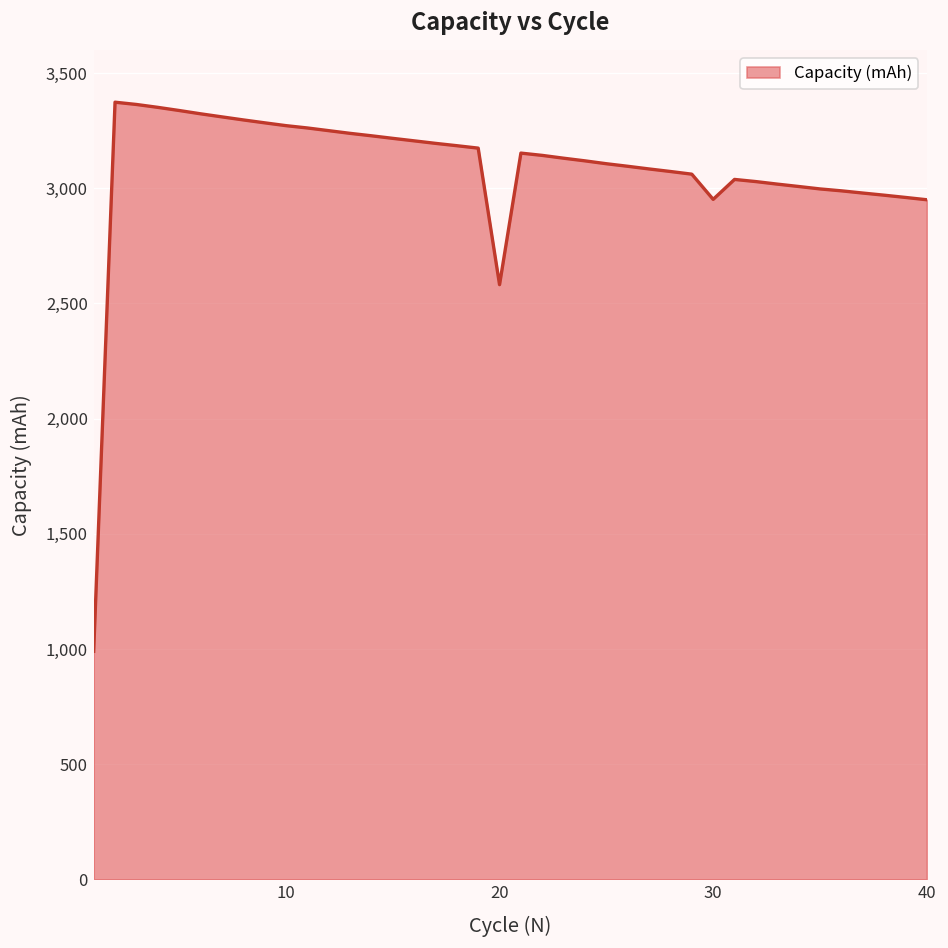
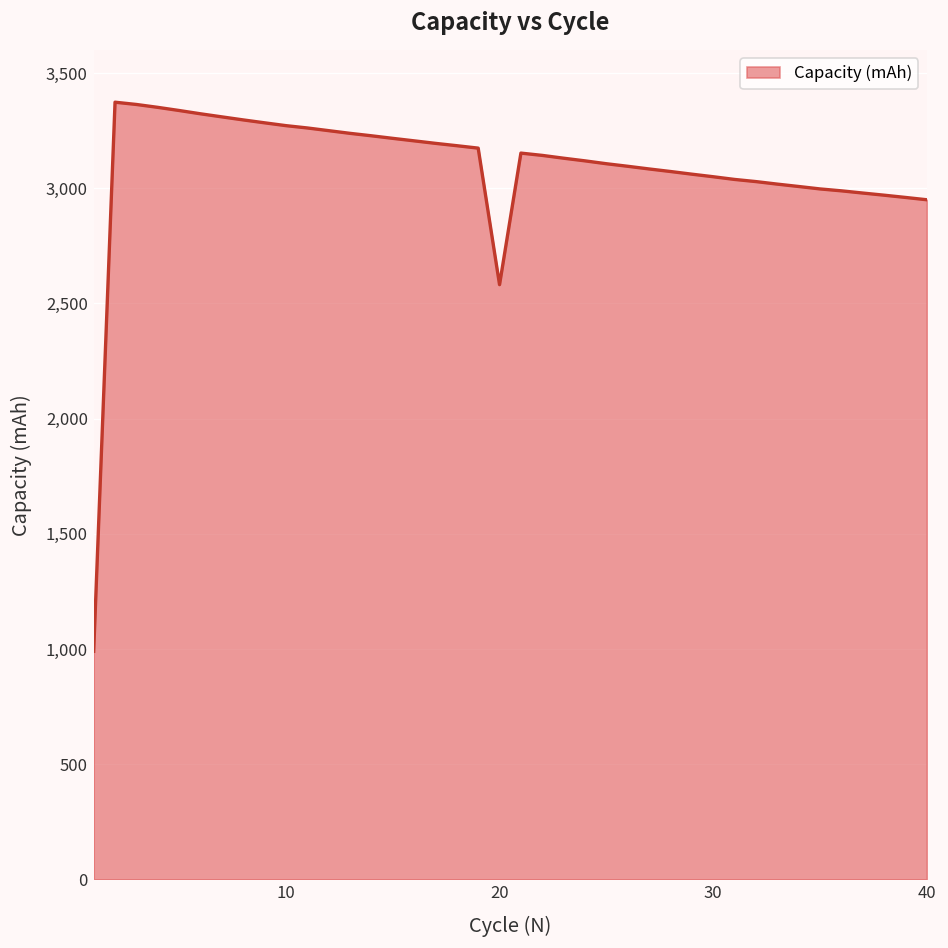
30: 2,950 -> 3,050
